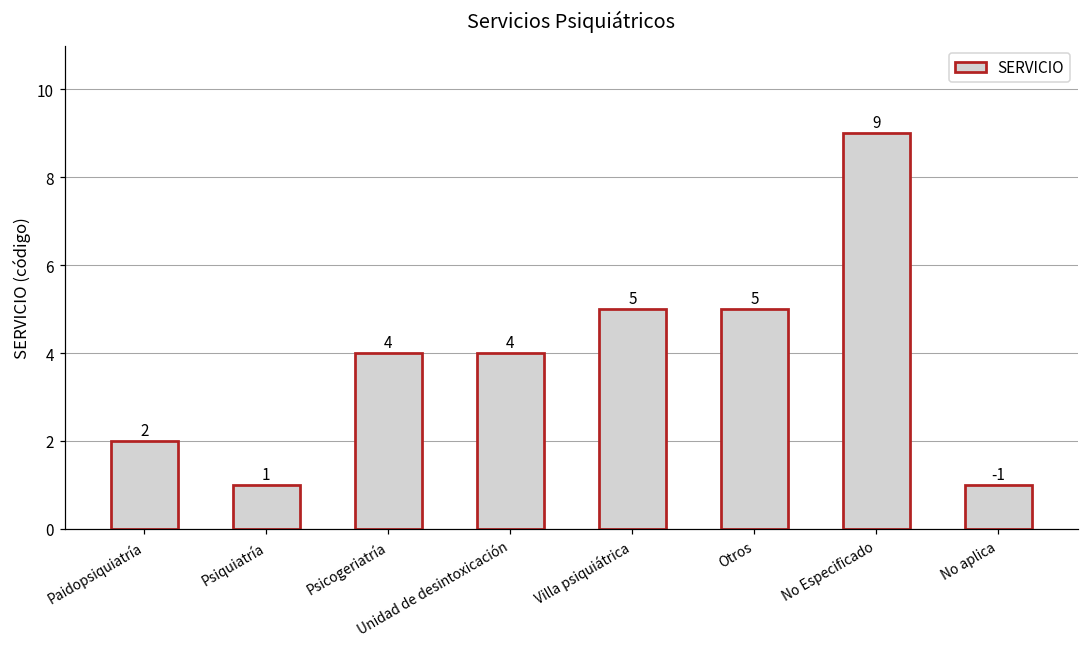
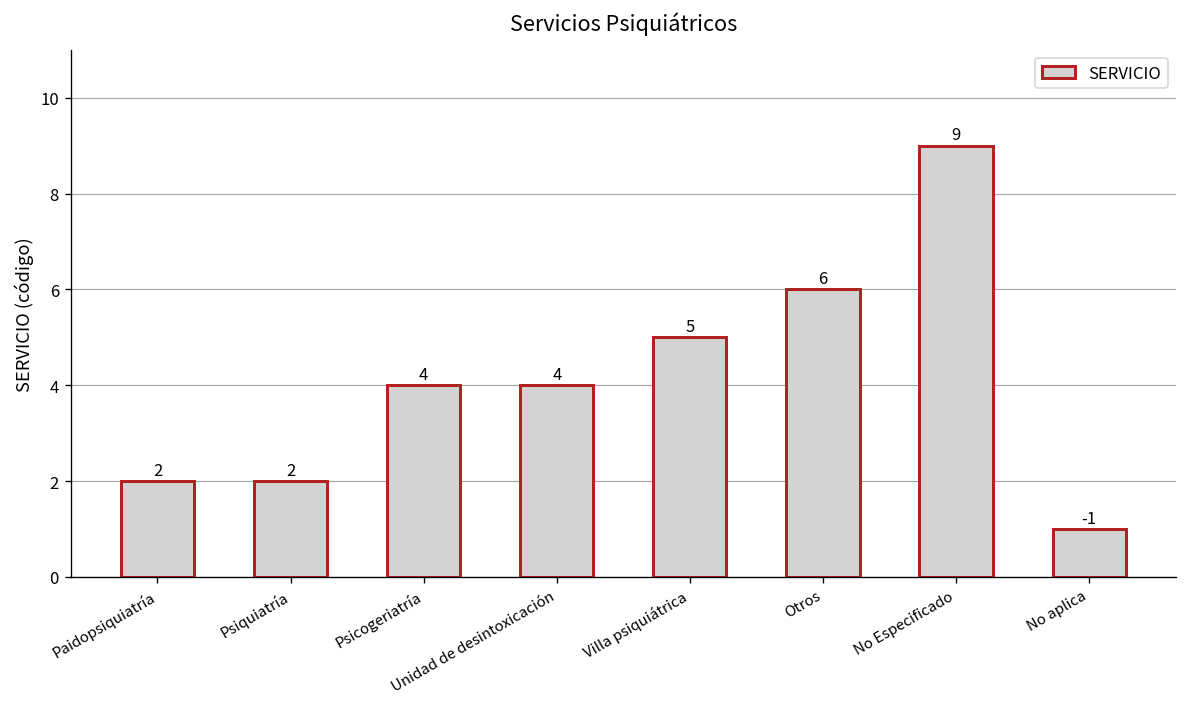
Psiquiatría: 1 -> 2
Otros: 5 -> 6
